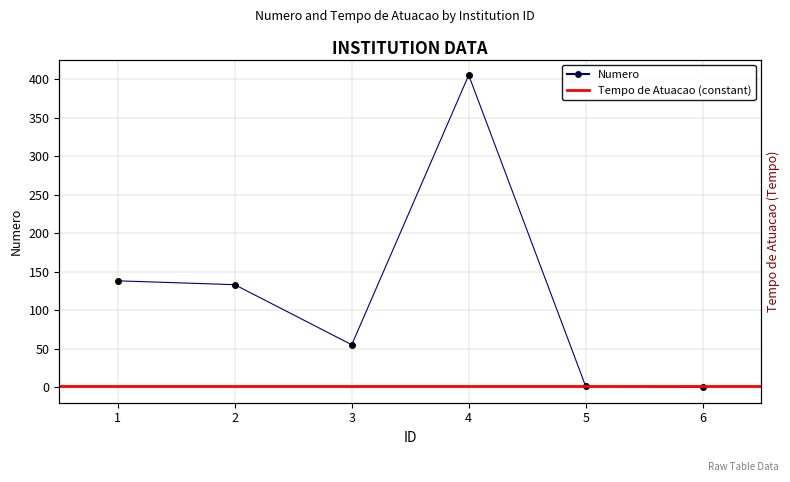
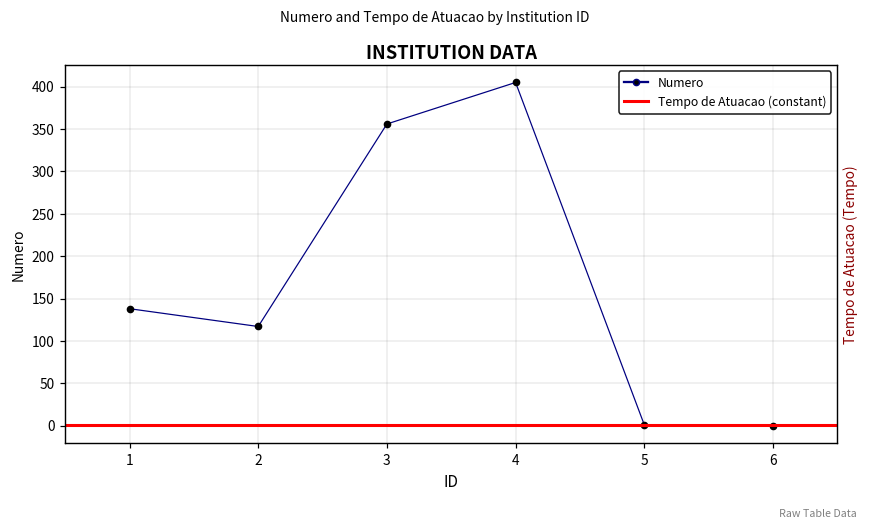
2: 130 -> 120
3: 60 -> 360
